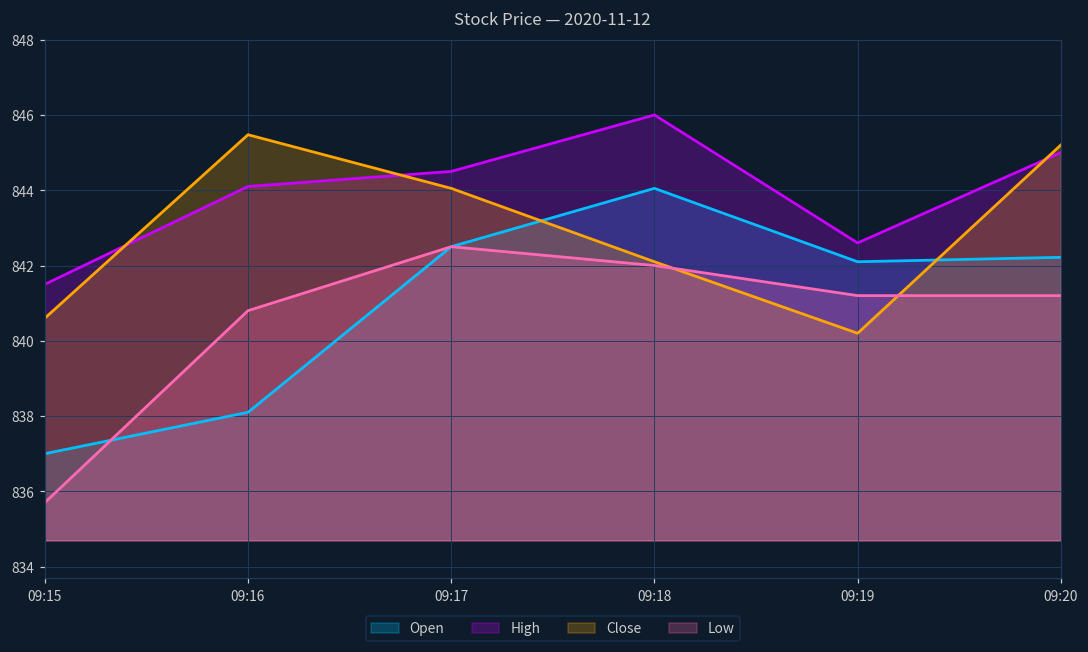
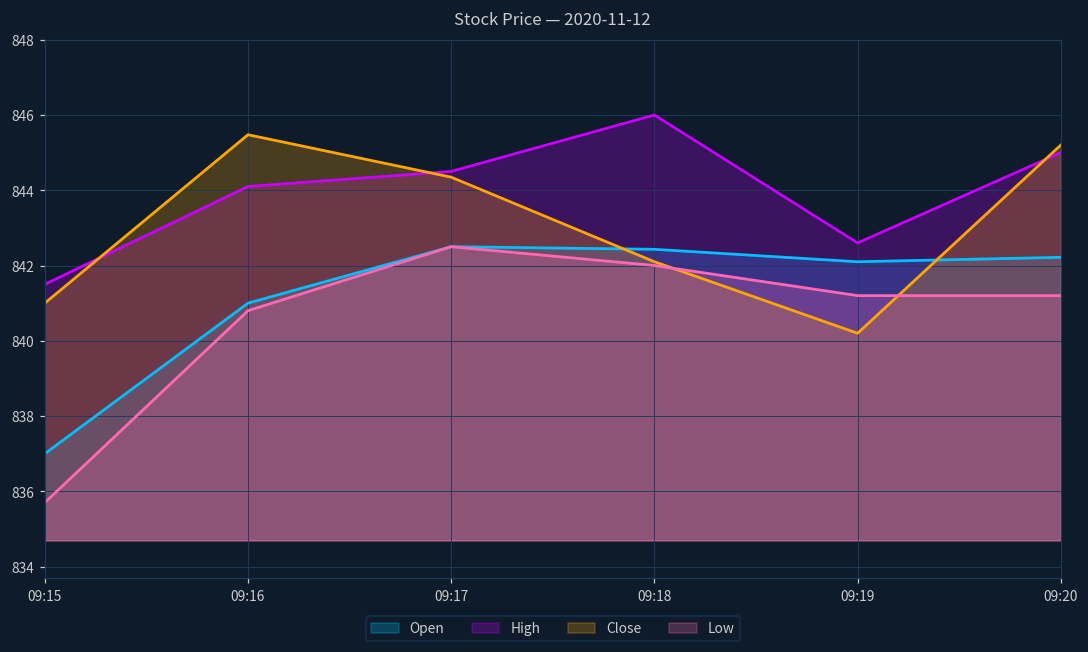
Close, 09:15: 840.6 -> 841.0
Open, 09:16: 838.1 -> 841.0
Close, 09:17: 844.0 -> 844.3
Open, 09:18: 844.0 -> 842.4
